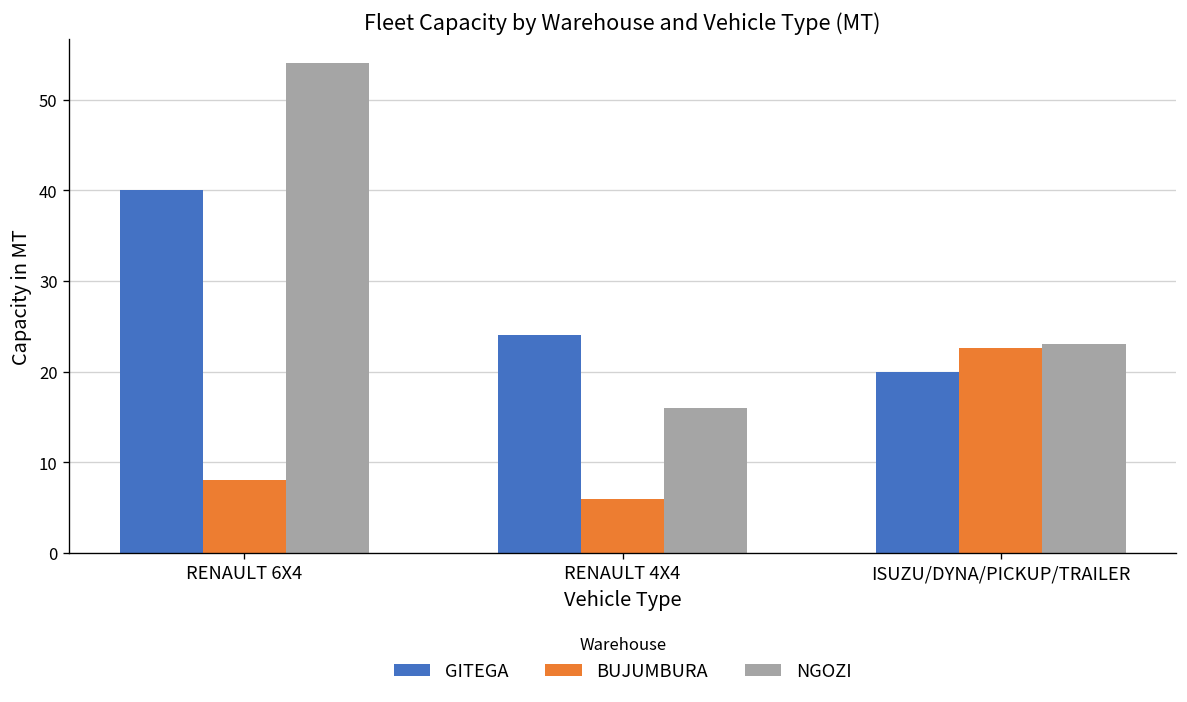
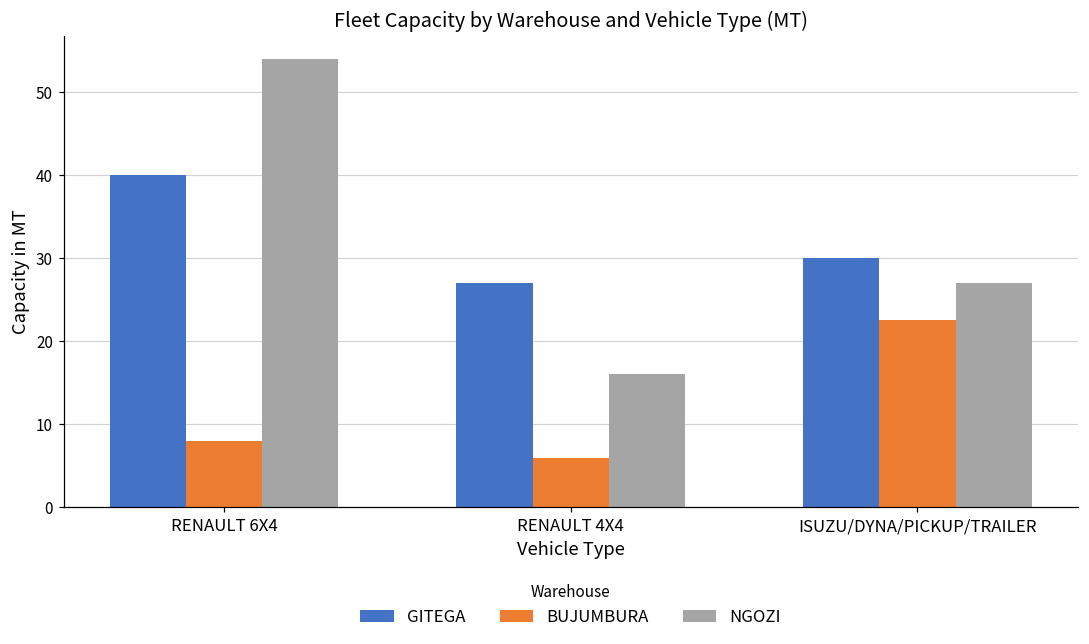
GITEGA, RENAULT 4X4: 24 -> 27
GITEGA, ISUZU/DYNA/PICKUP/TRAILER: 20 -> 30
NGOZI, ISUZU/DYNA/PICKUP/TRAILER: 23 -> 27
